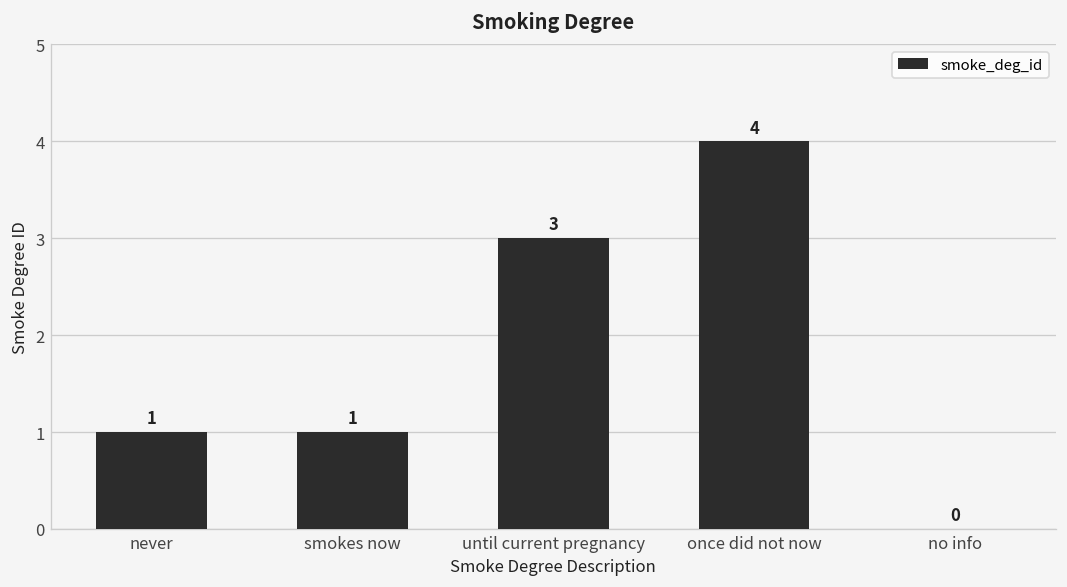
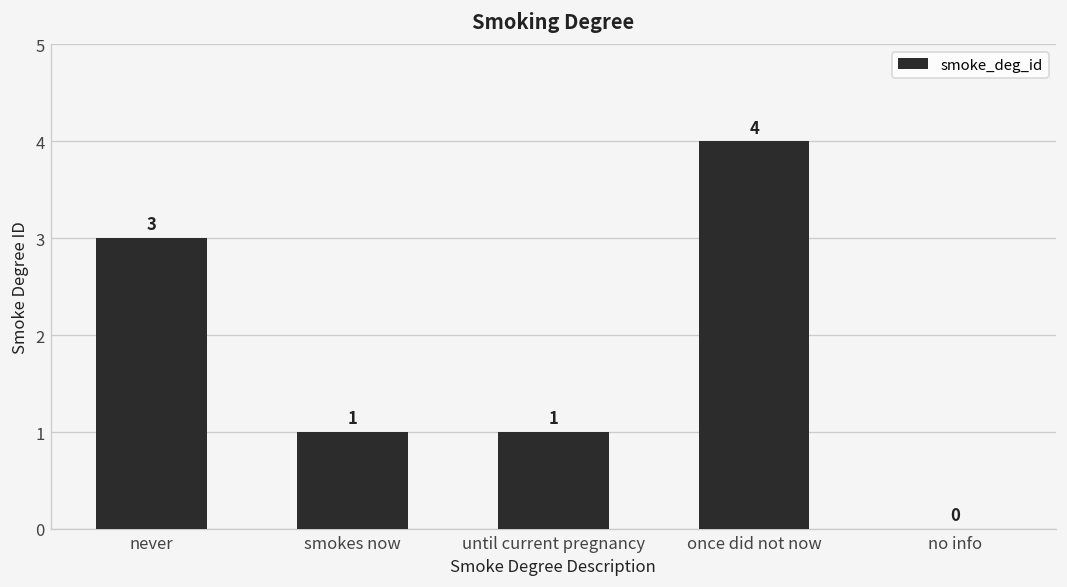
never: 1 -> 3
until current pregnancy: 3 -> 1
